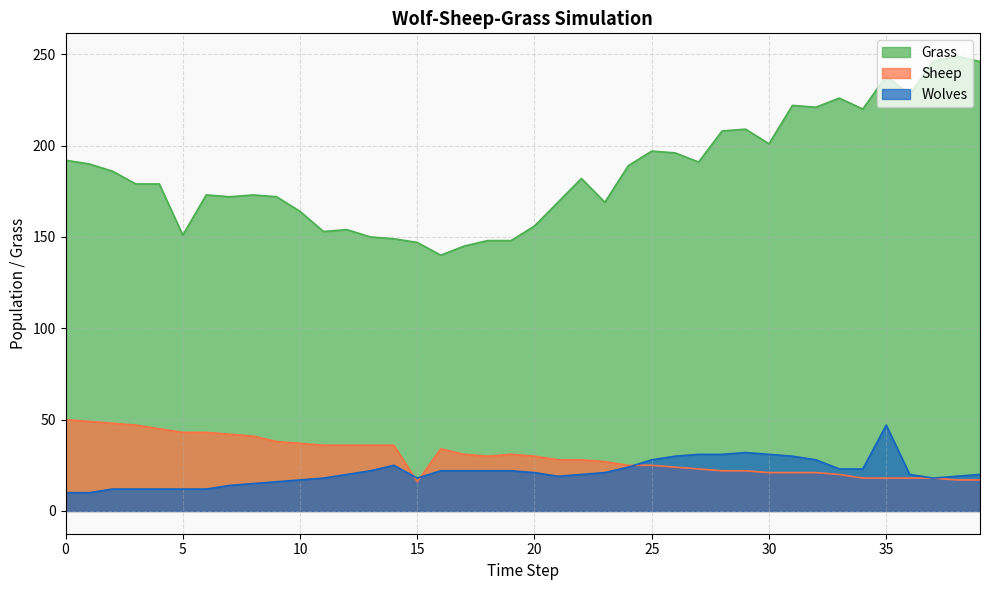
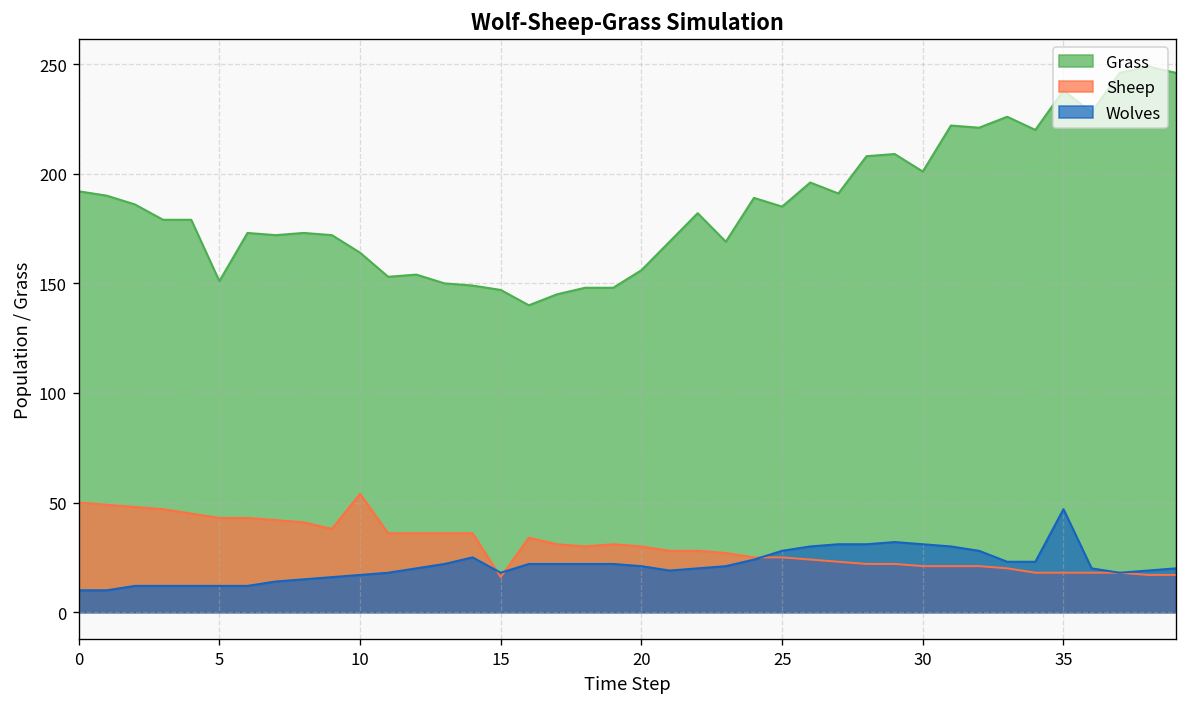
Sheep, 10: 37 -> 54
Grass, 25: 197 -> 185
